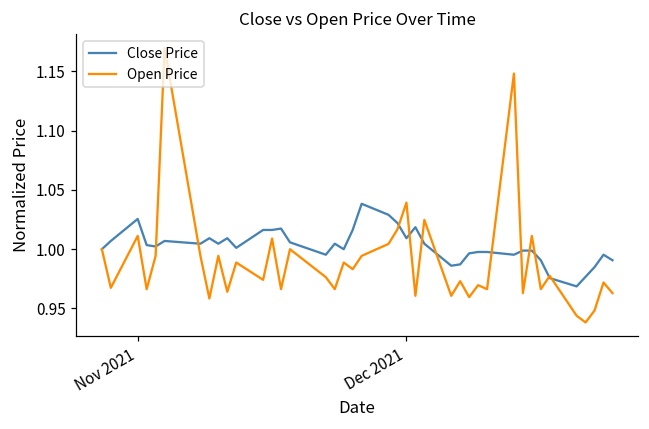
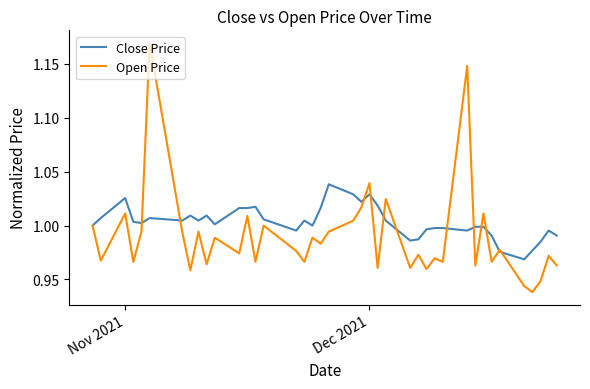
Close Price, Dec 2021: 1.009 -> 1.029
